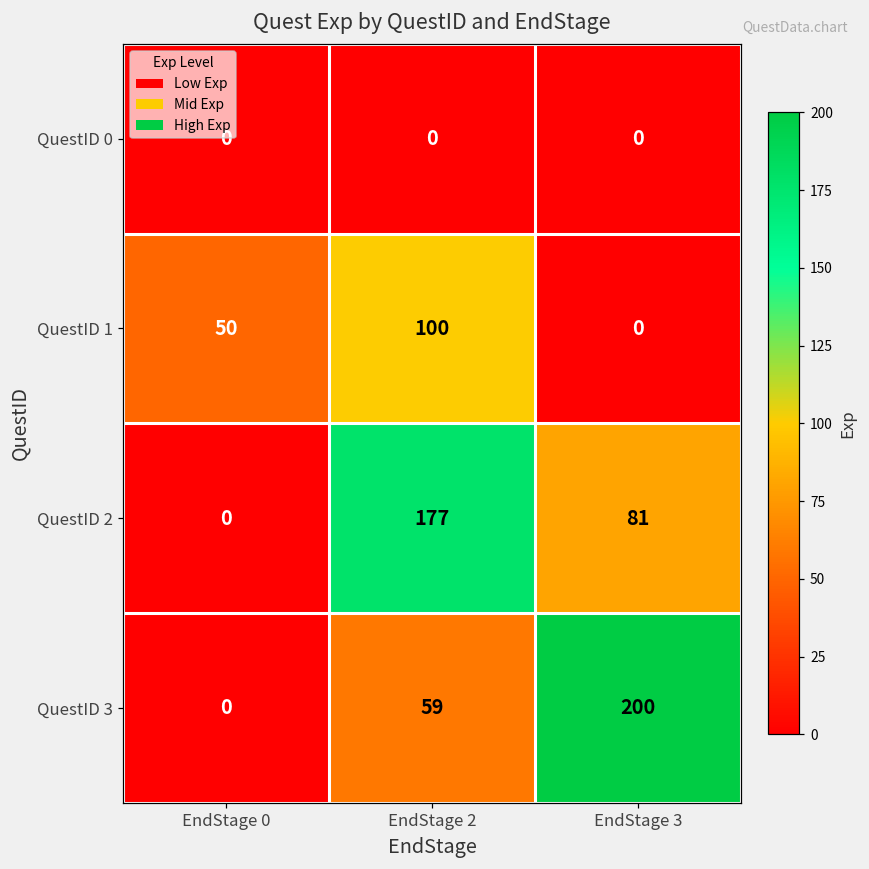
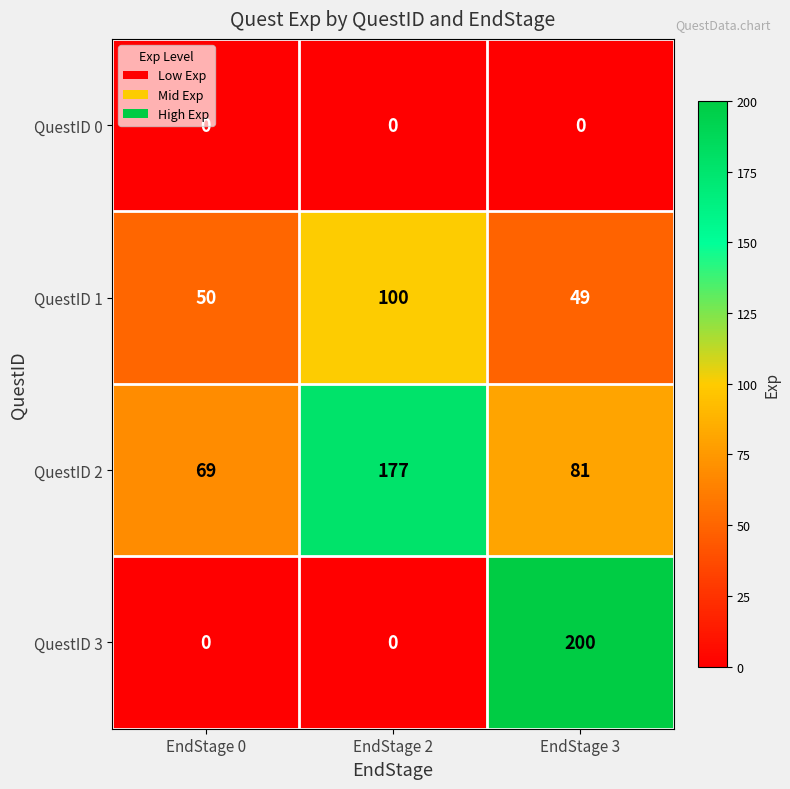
QuestID 1, EndStage 3: 0 -> 49
QuestID 2, EndStage 0: 0 -> 69
QuestID 3, EndStage 2: 59 -> 0
